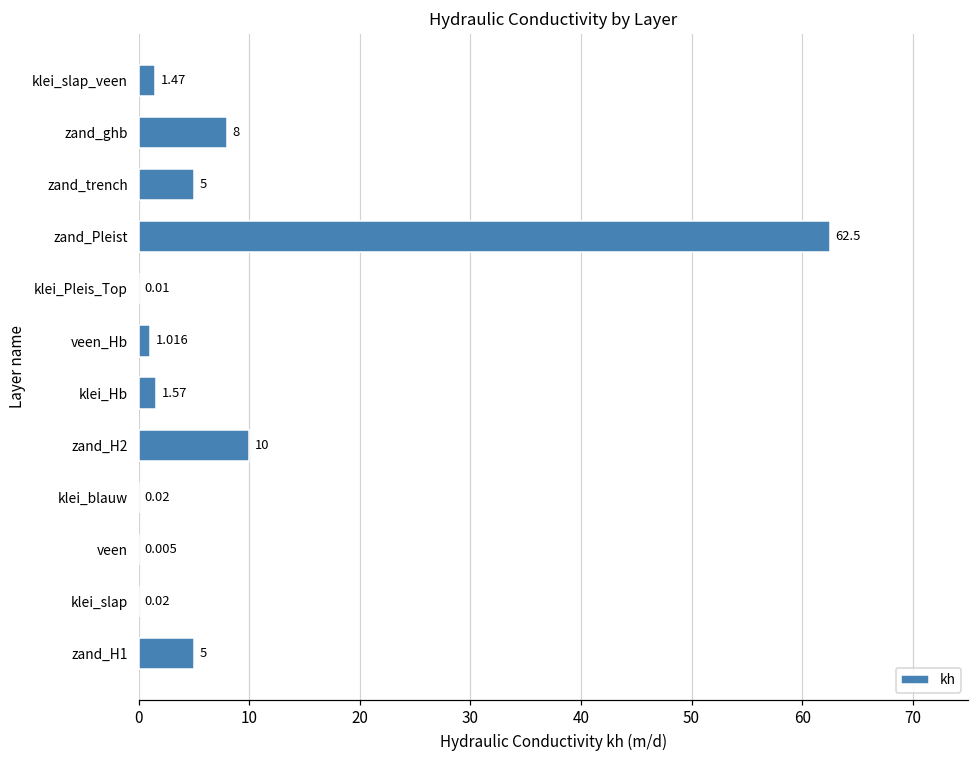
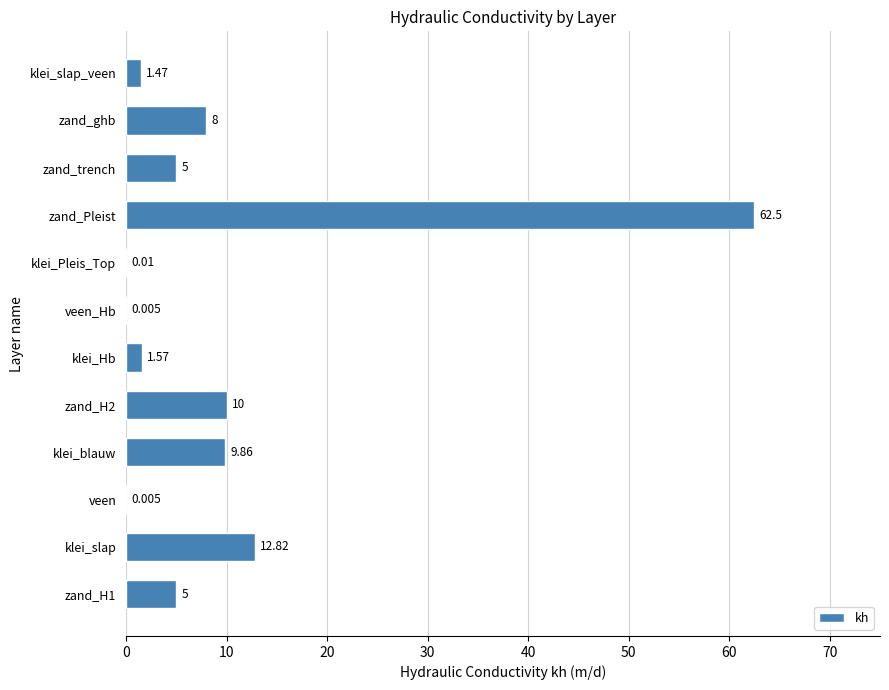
veen_Hb: 1.016 -> 0.005
klei_blauw: 0.02 -> 9.86
klei_slap: 0.02 -> 12.82
